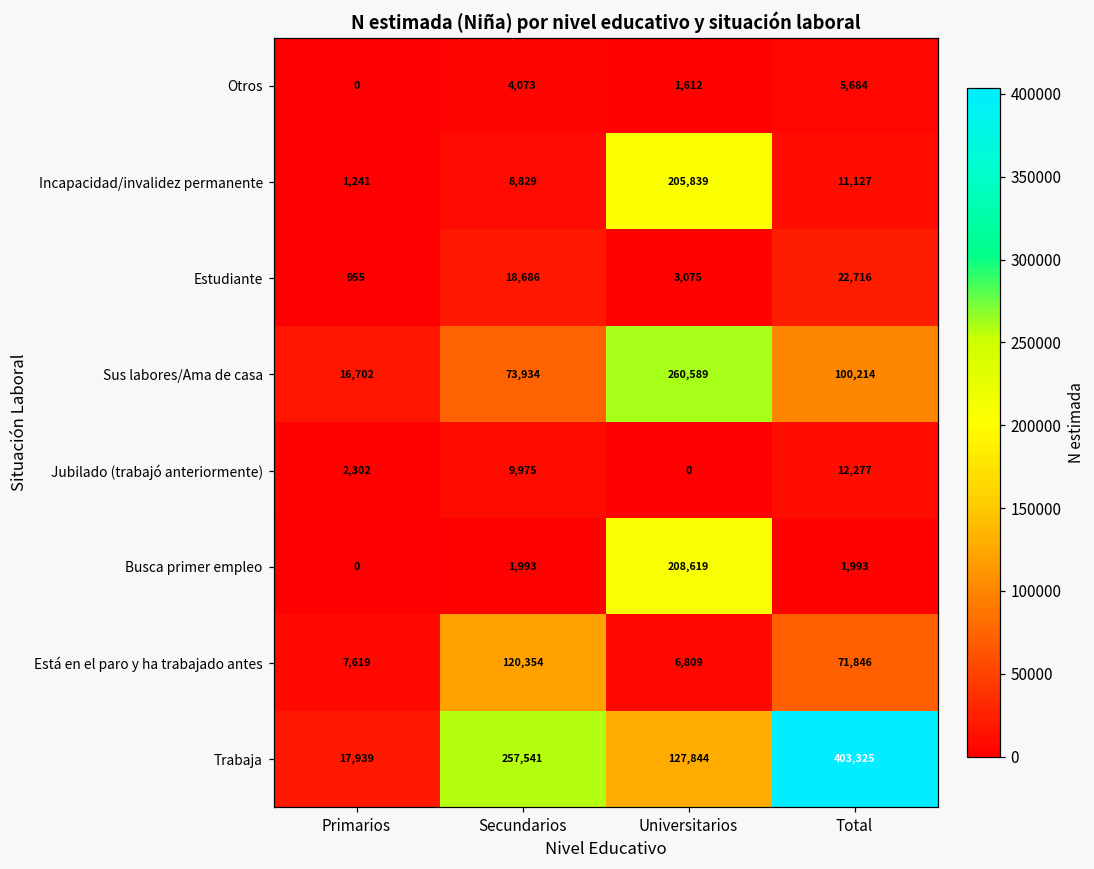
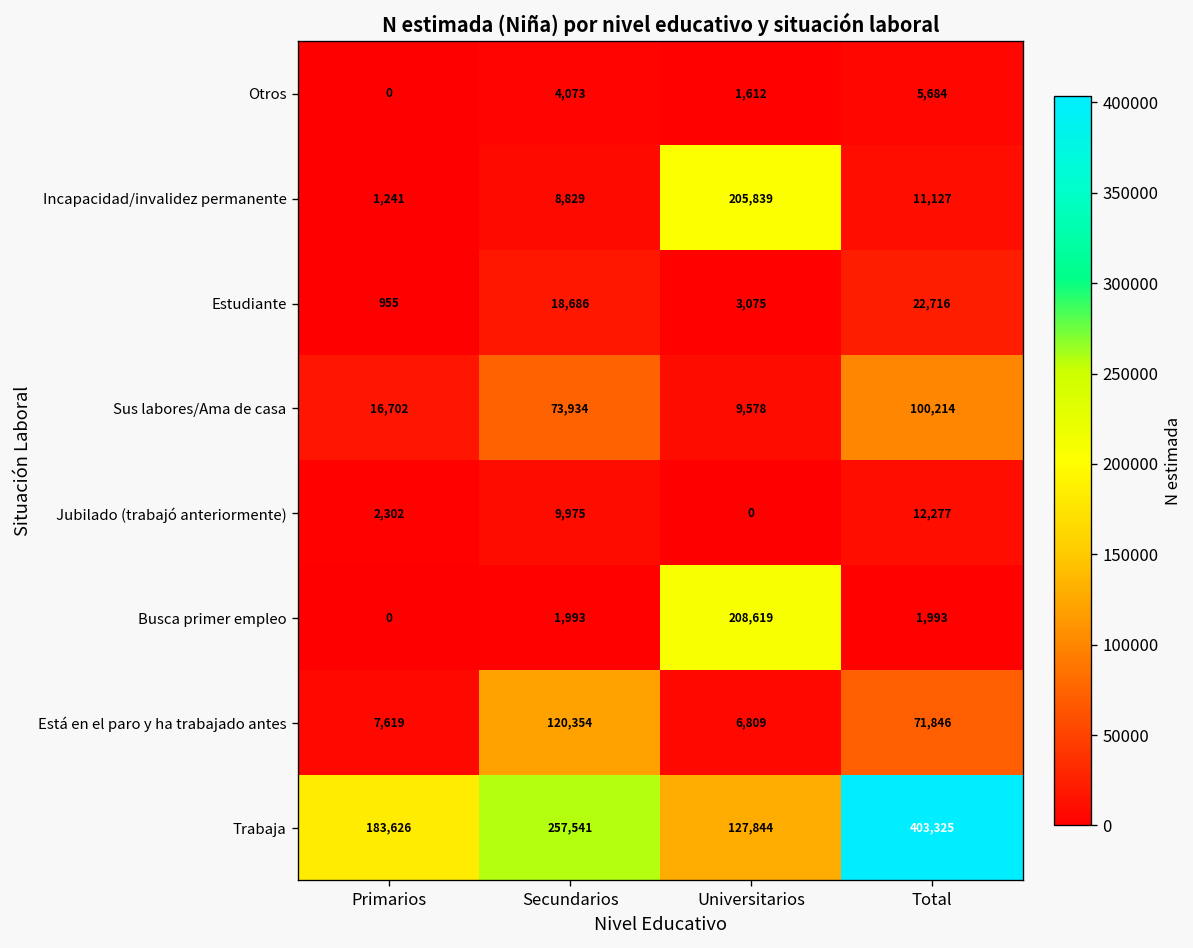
Sus labores/Ama de casa, Universitarios: 260,589 -> 9,578
Trabaja, Primarios: 17,939 -> 183,626
